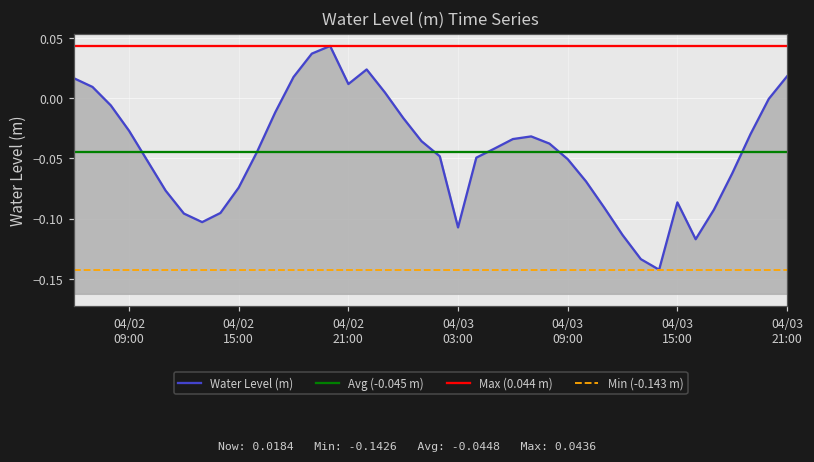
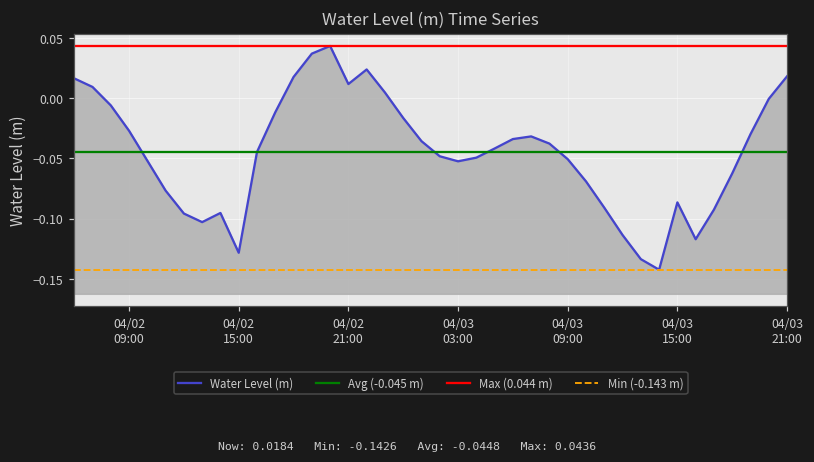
04/02 15:00: -0.074 -> -0.128
04/03 03:00: -0.107 -> -0.052
